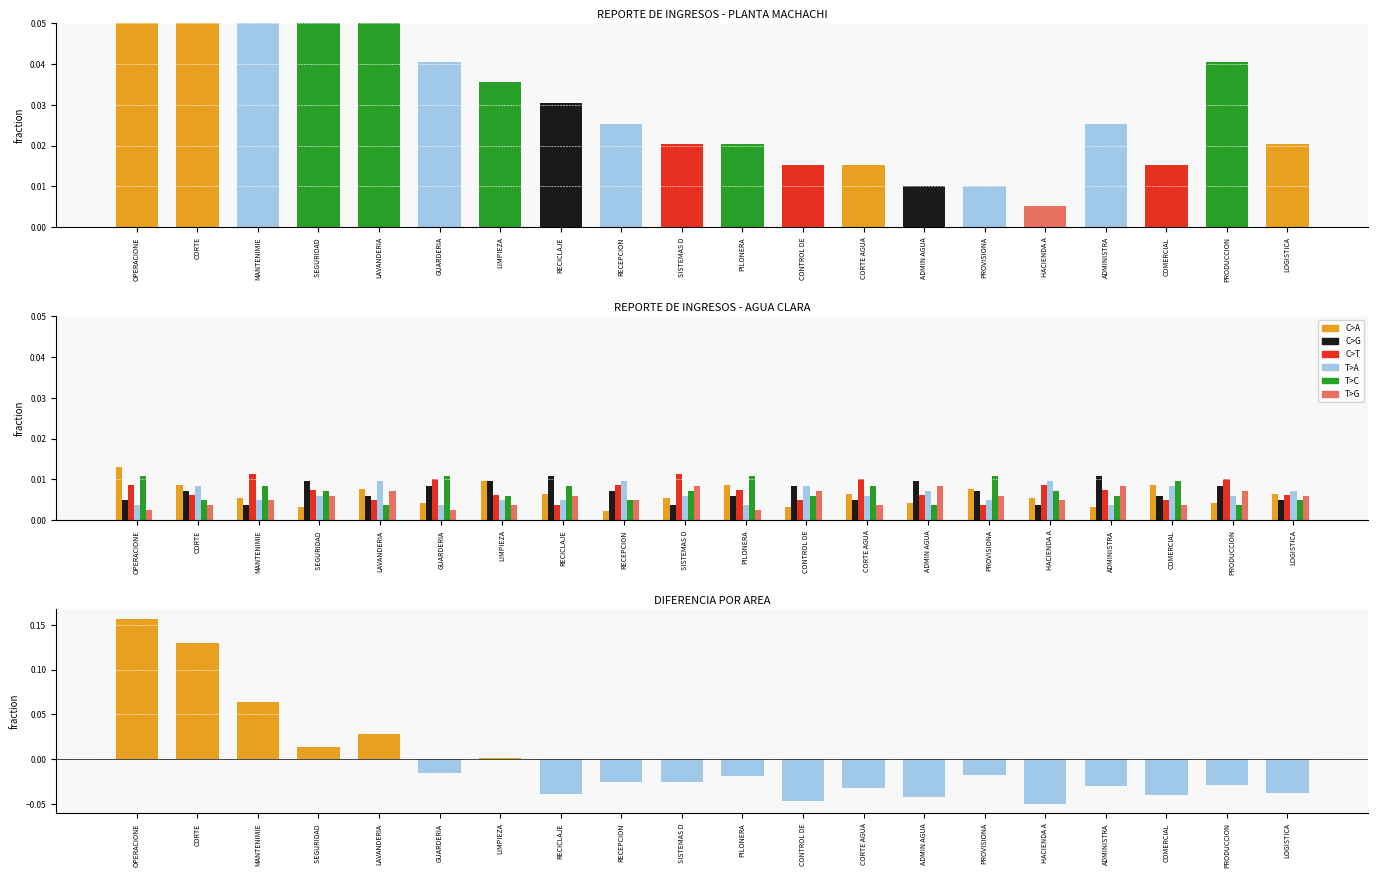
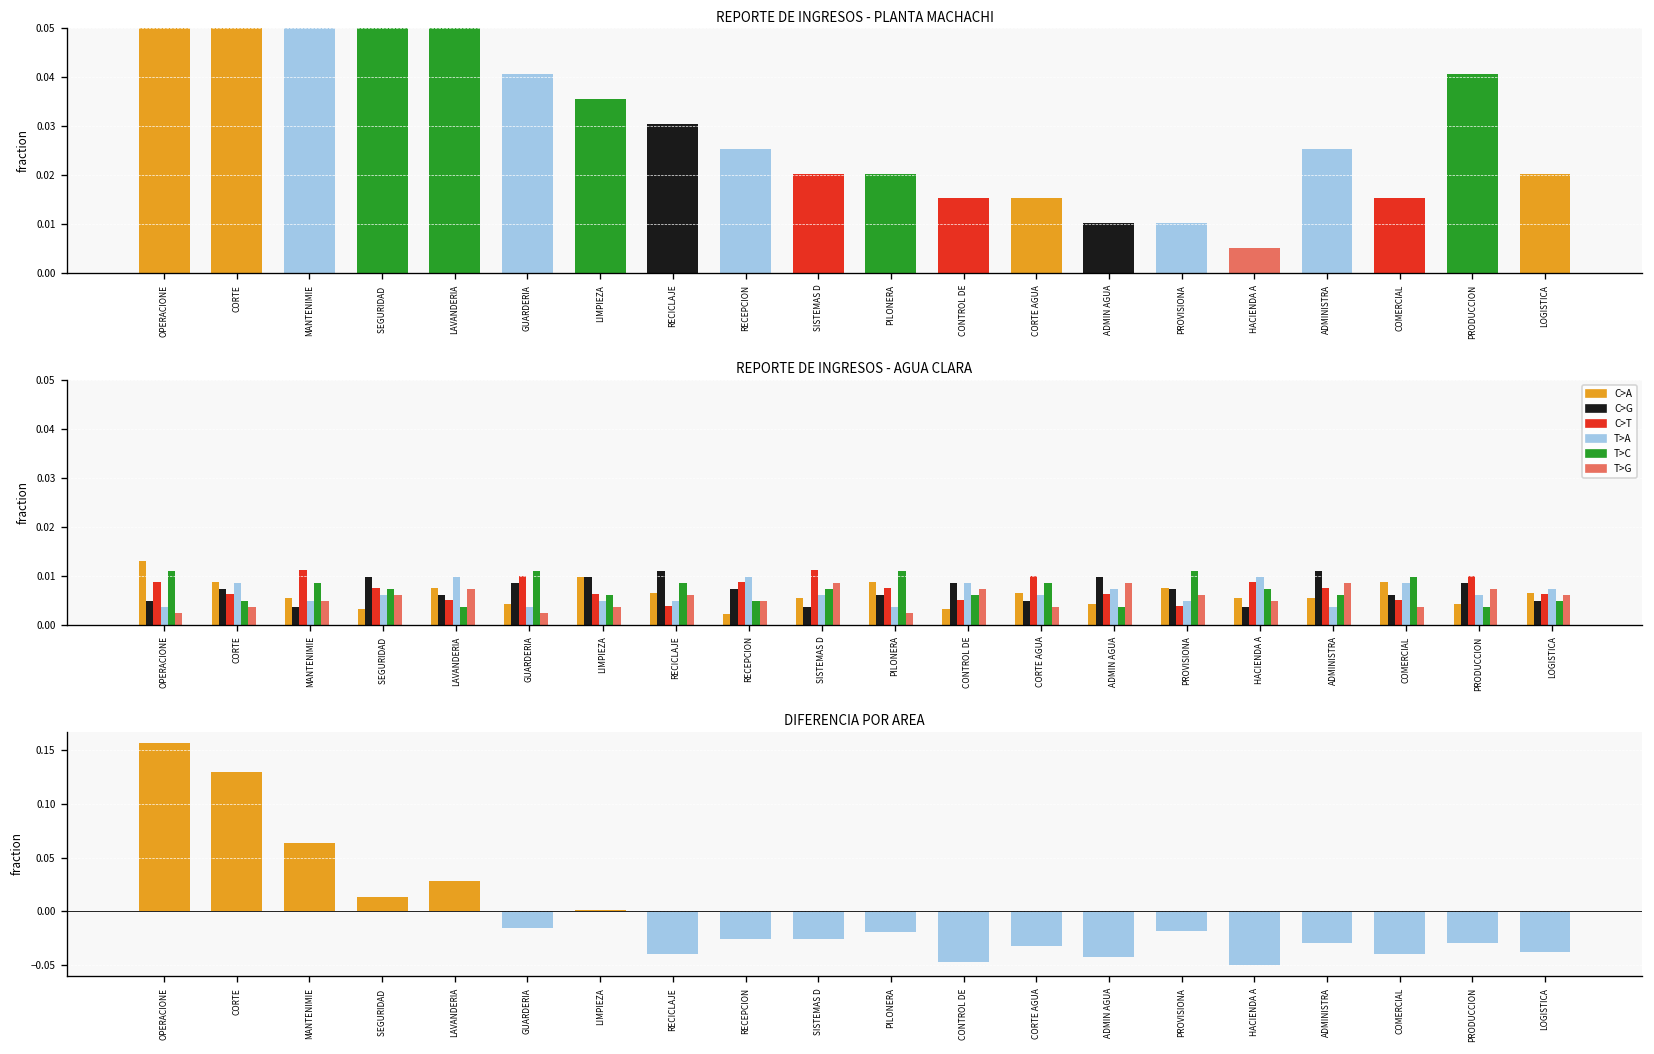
REPORTE DE INGRESOS - AGUA CLARA, C>A, ADMINISTRA: 0.003 -> 0.005
